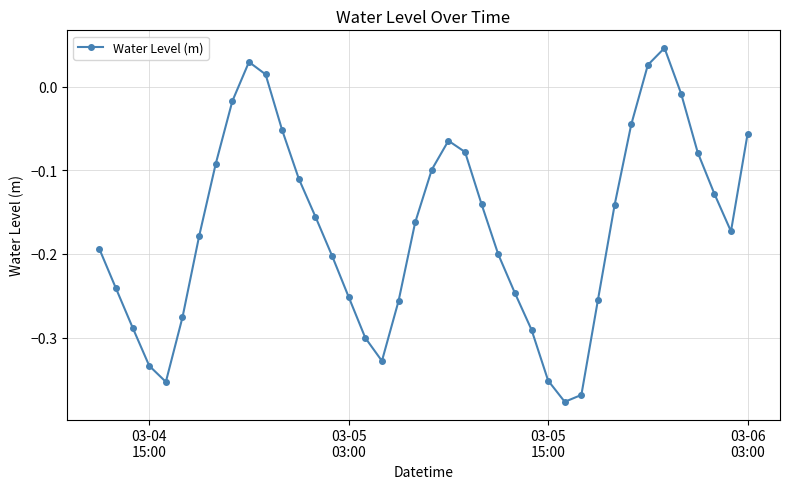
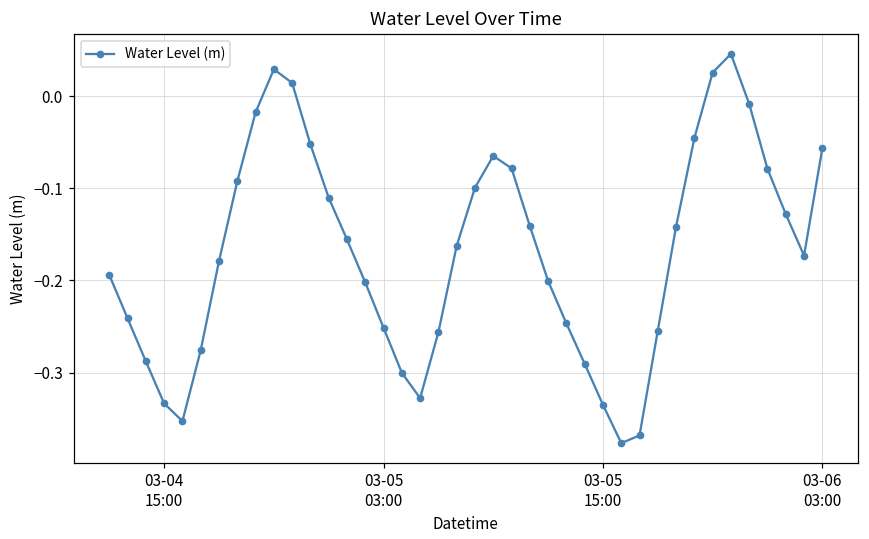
03-05 15:00: -0.35 -> -0.34
